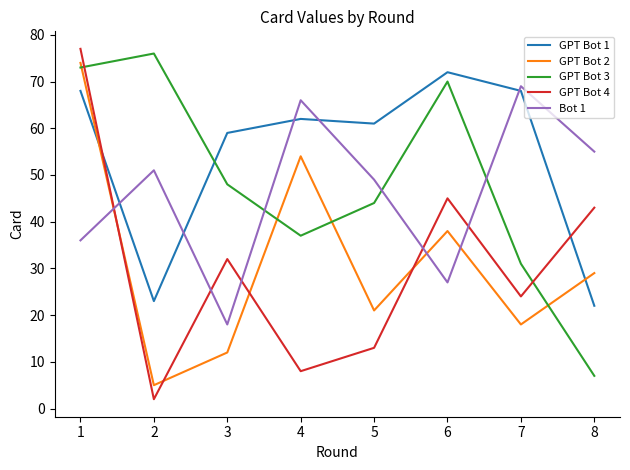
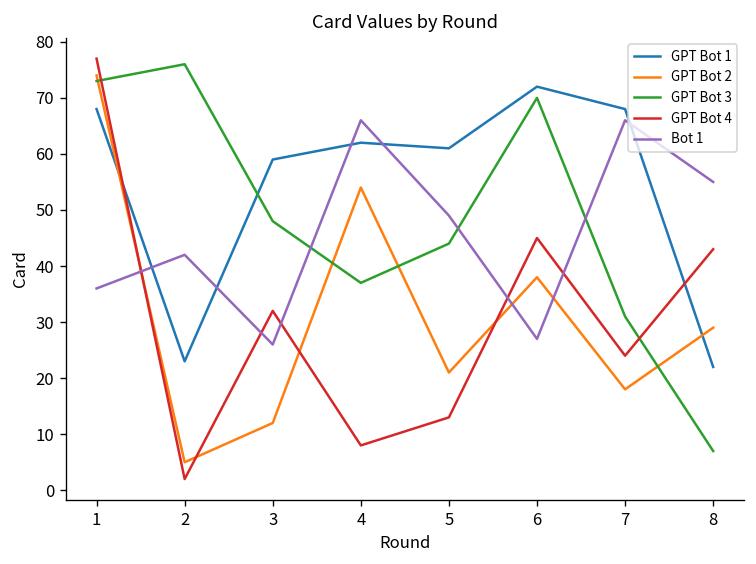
Bot 1, 2: 51 -> 42
Bot 1, 3: 18 -> 26
Bot 1, 7: 69 -> 66
